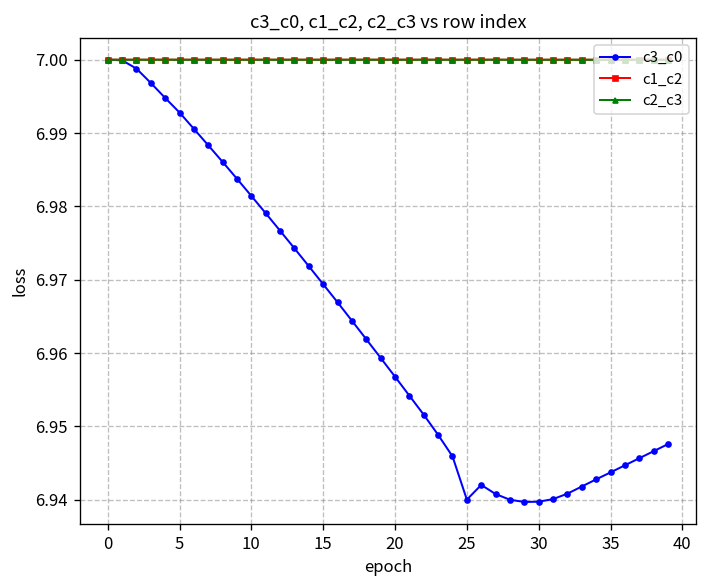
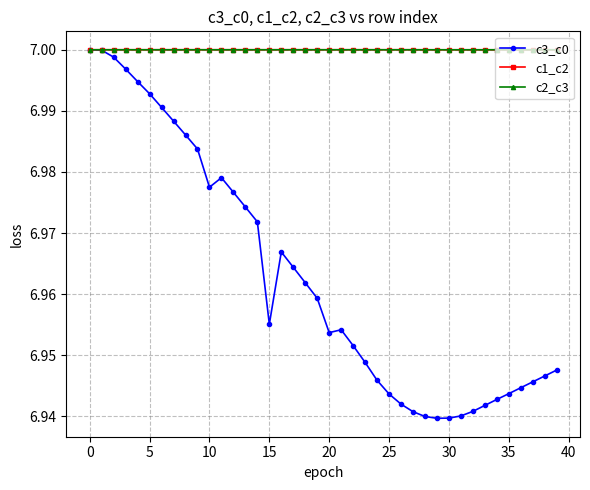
c3_c0, 10: 6.981 -> 6.978
c3_c0, 15: 6.969 -> 6.955
c3_c0, 20: 6.957 -> 6.954
c3_c0, 25: 6.940 -> 6.944
